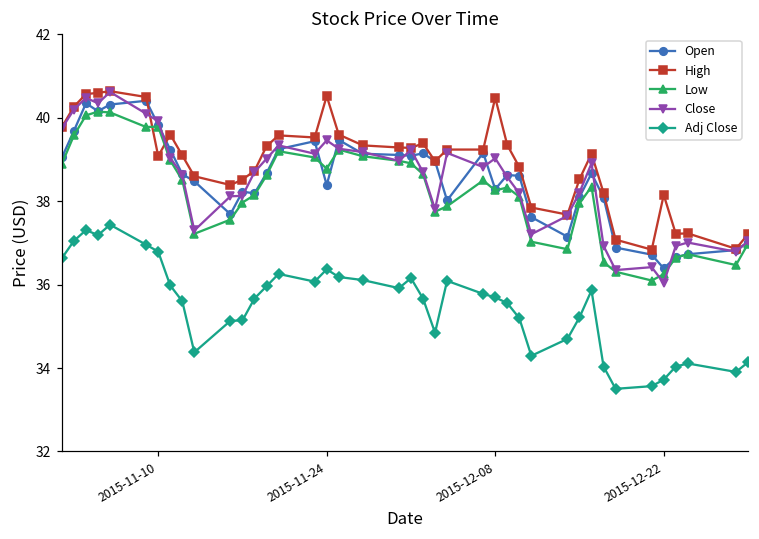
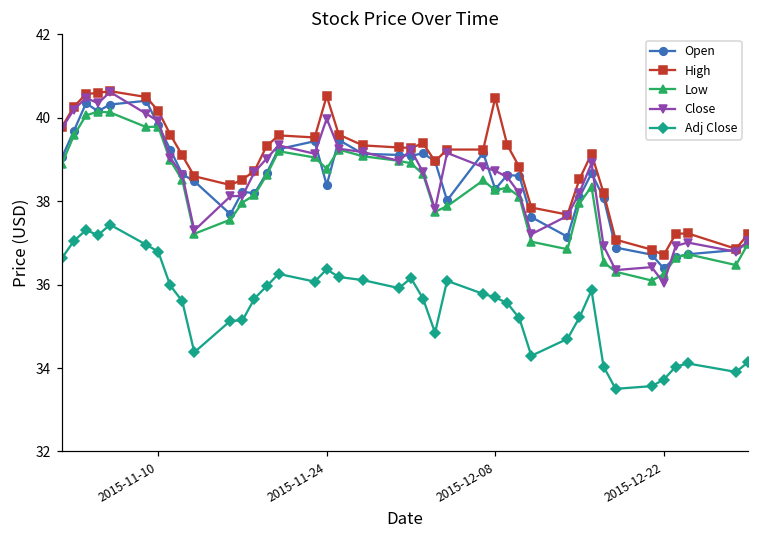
High, 2015-11-10: 39.1 -> 40.2
Close, 2015-11-24: 39.5 -> 40.0
Close, 2015-12-08: 39.0 -> 38.7
High, 2015-12-22: 38.2 -> 36.7
